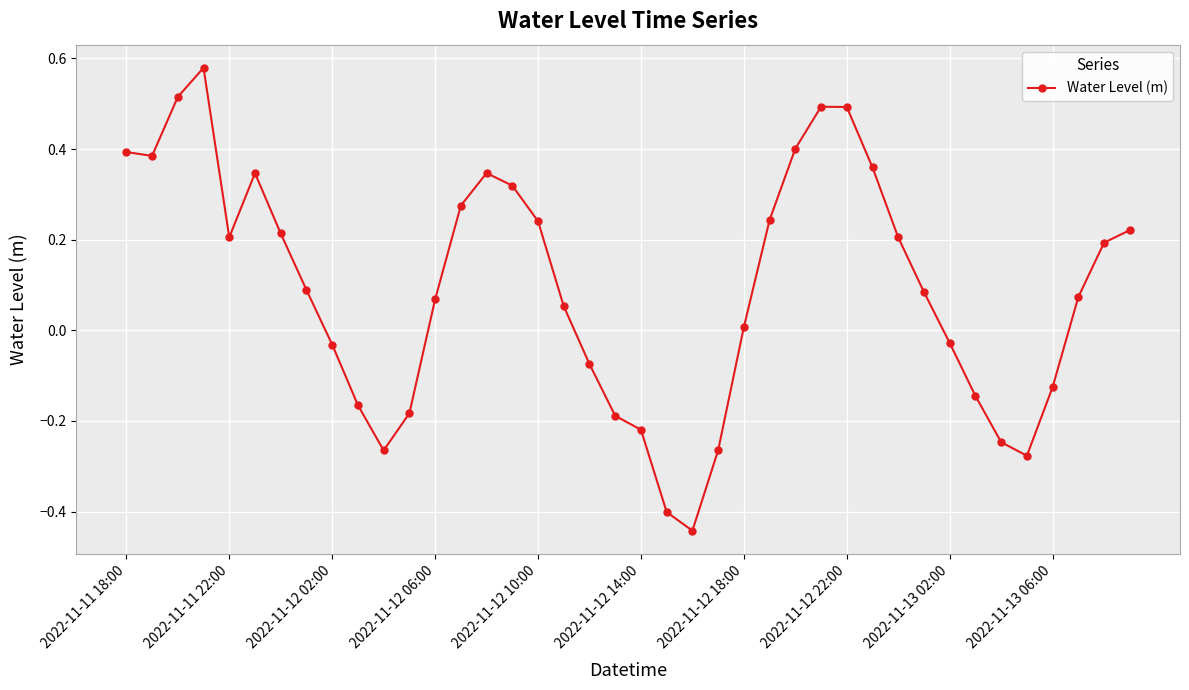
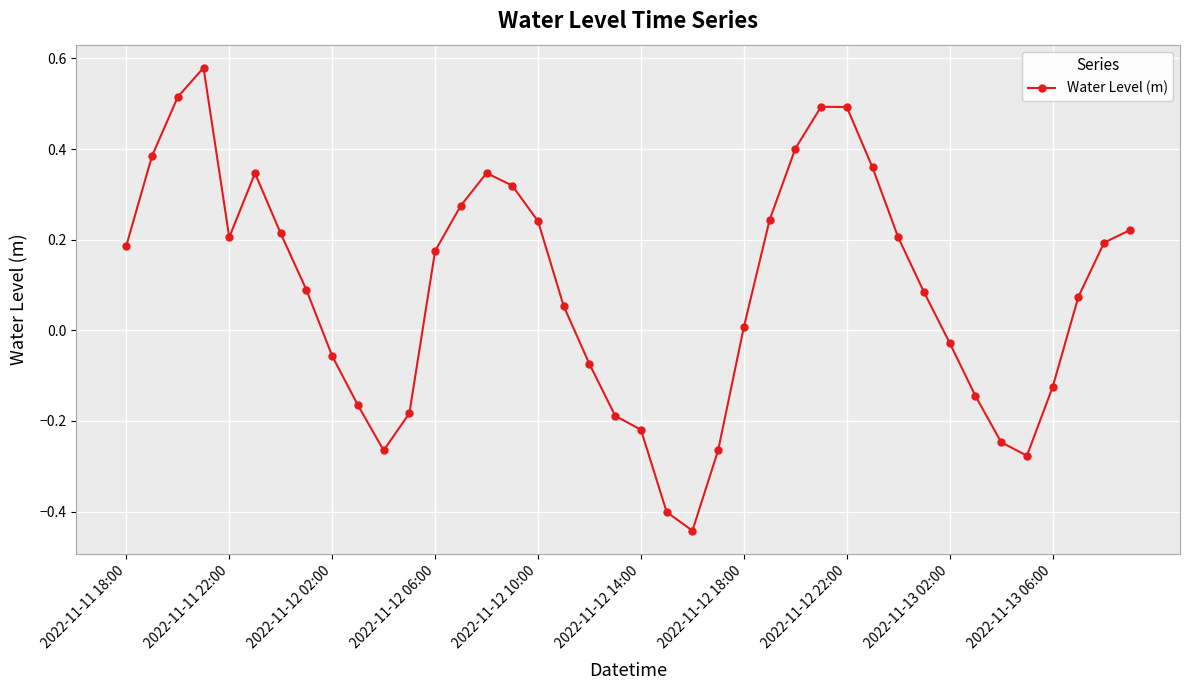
2022-11-11 18:00: 0.39 -> 0.19
2022-11-12 02:00: -0.03 -> -0.06
2022-11-12 06:00: 0.07 -> 0.18
